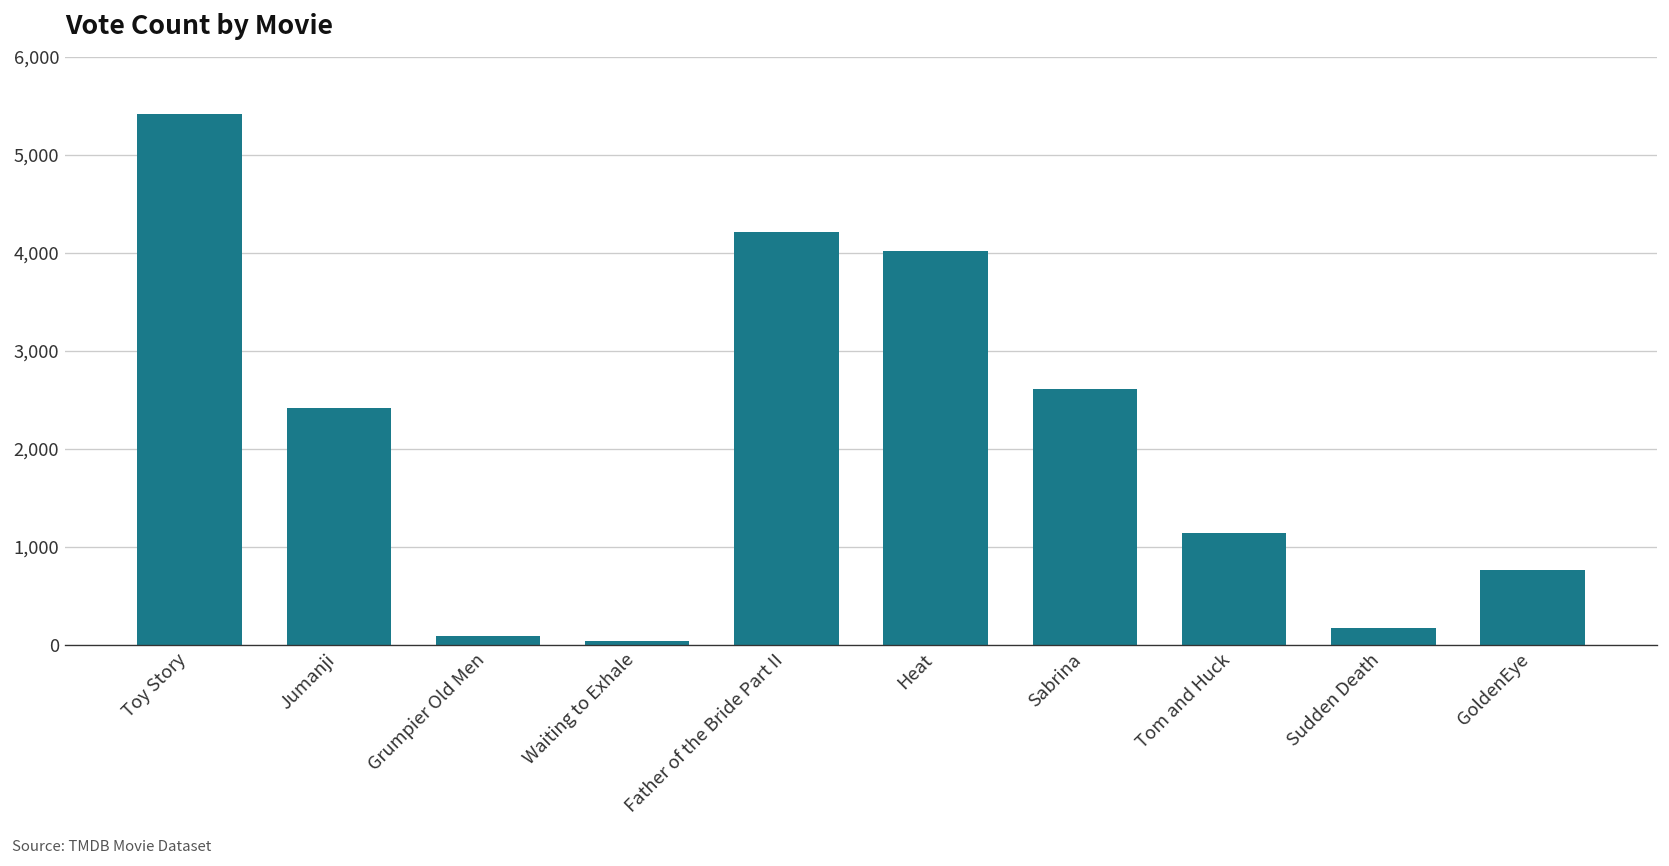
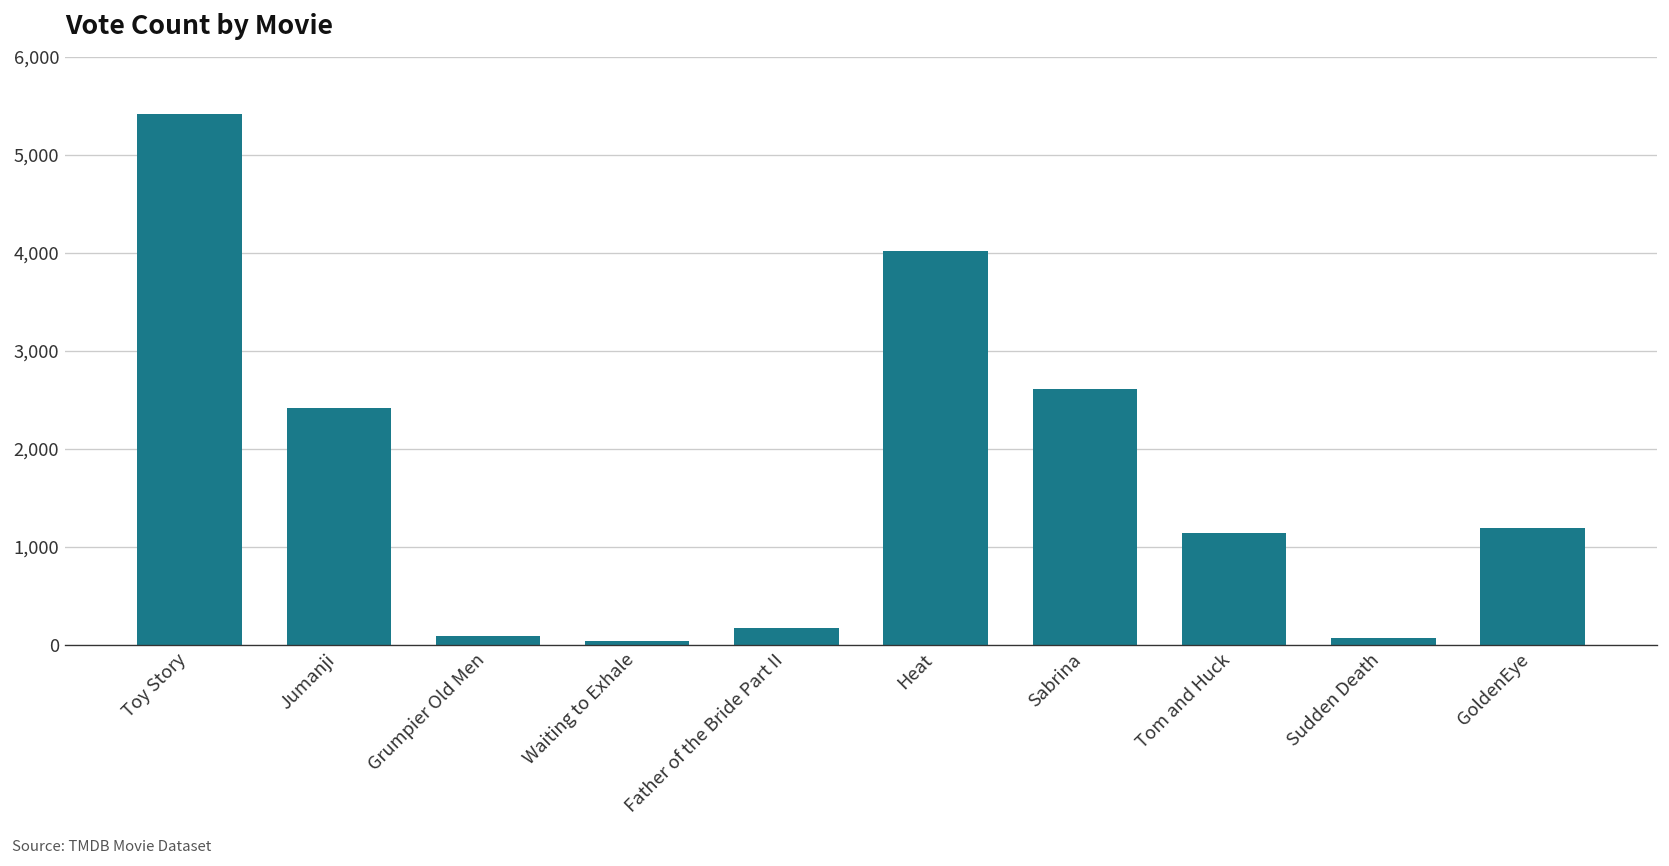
Father of the Bride Part II: 4,200 -> 200
Sudden Death: 200 -> 100
GoldenEye: 800 -> 1,200
